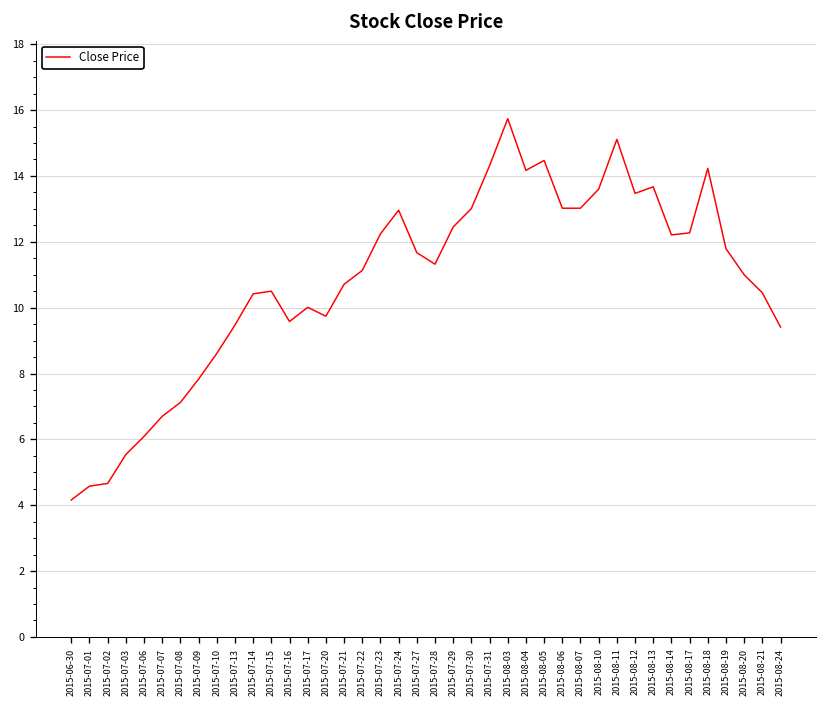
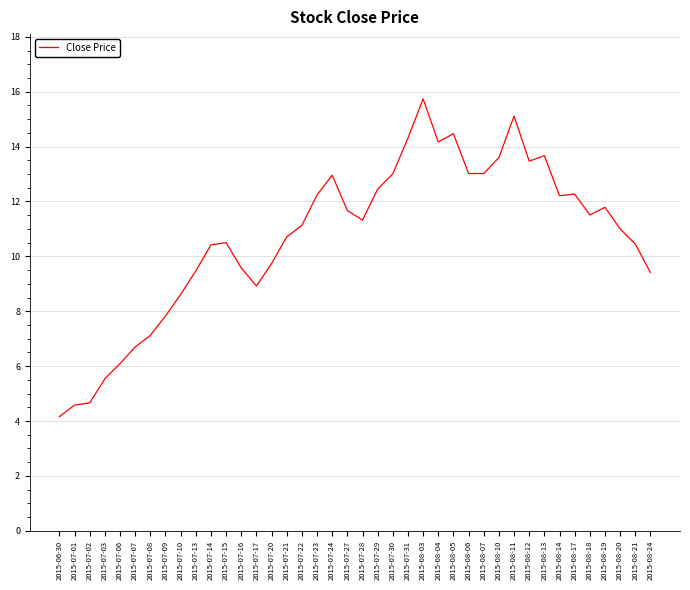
2015-07-17: 10.0 -> 8.9
2015-08-18: 14.2 -> 11.5
